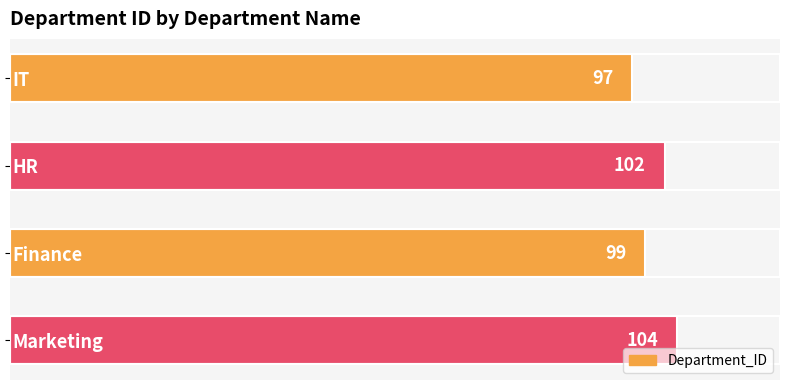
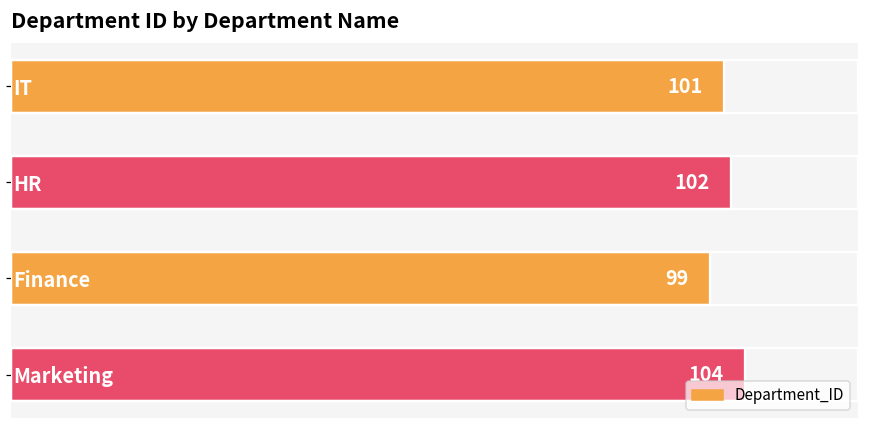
IT: 97 -> 101
